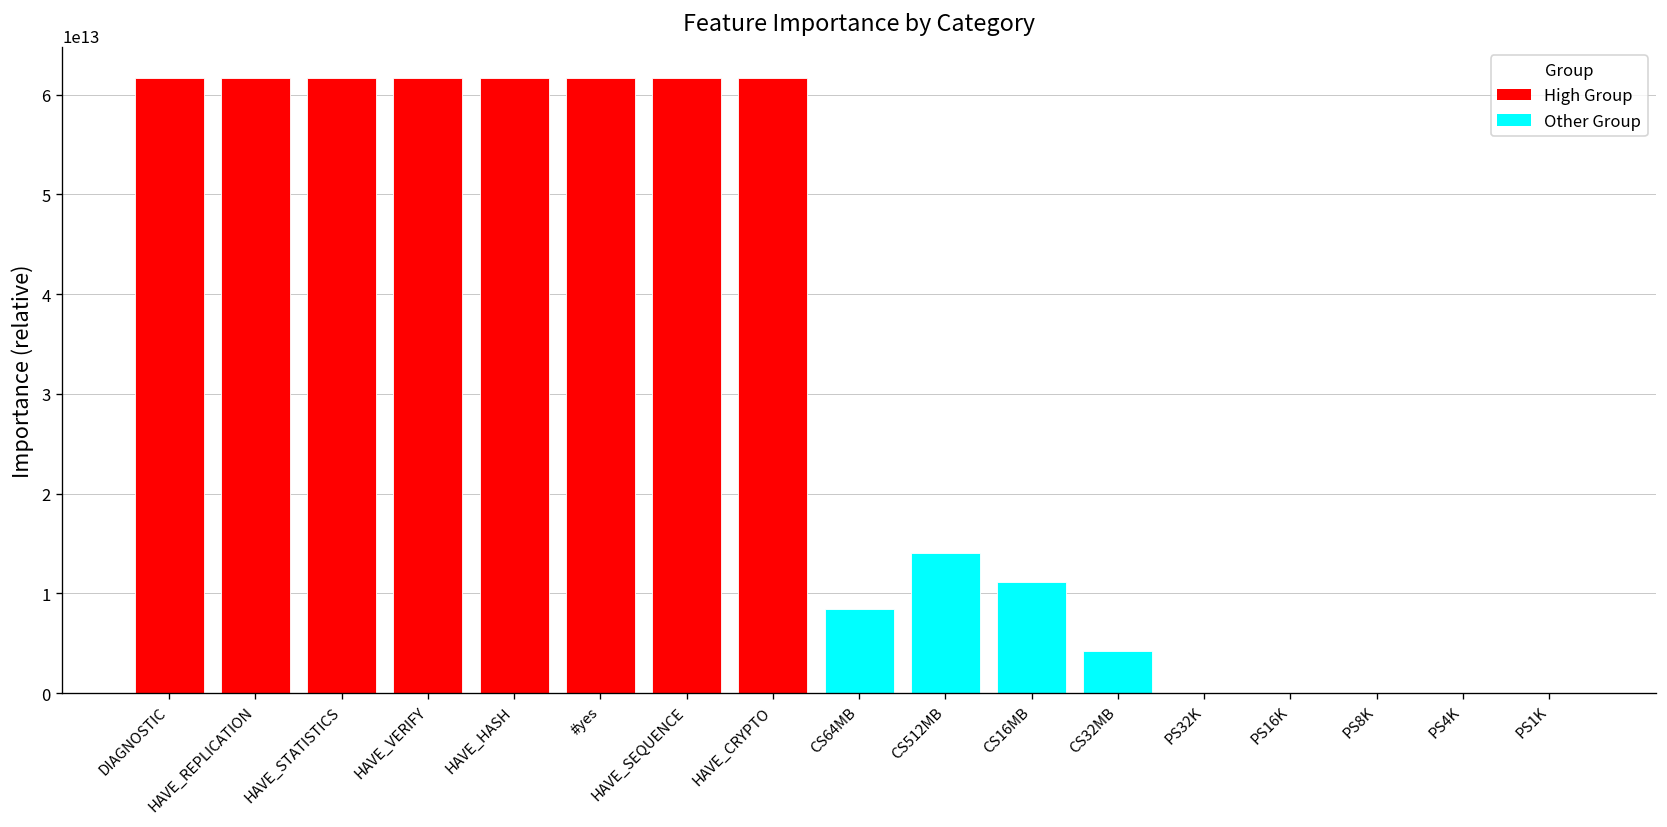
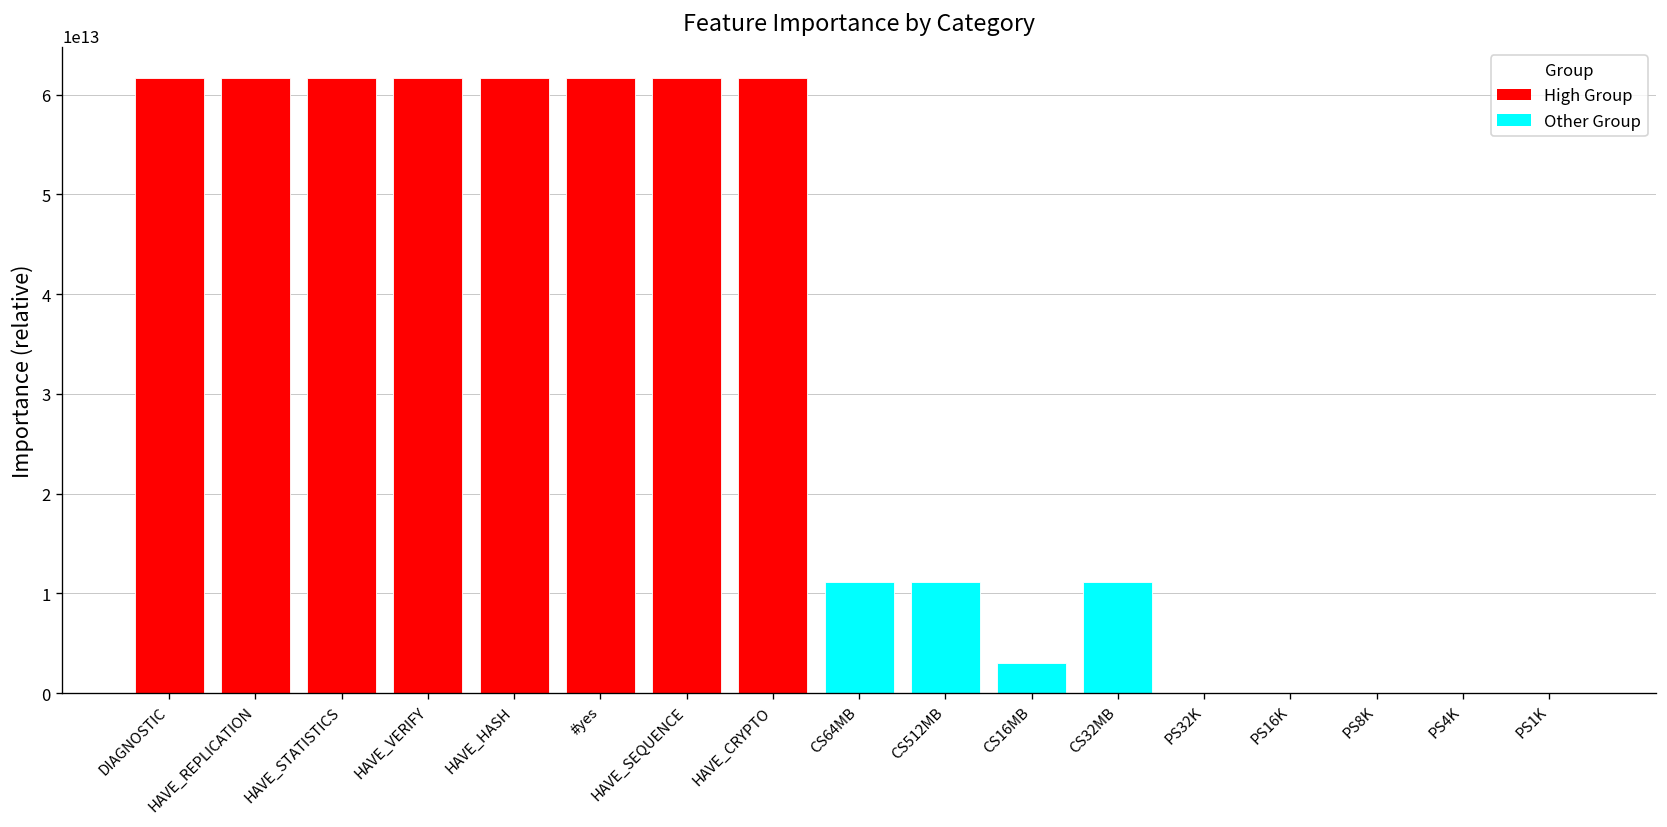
CS64MB: 8000000000000 -> 11000000000000
CS512MB: 14000000000000 -> 11000000000000
CS16MB: 11000000000000 -> 3000000000000
CS32MB: 4000000000000 -> 11000000000000
